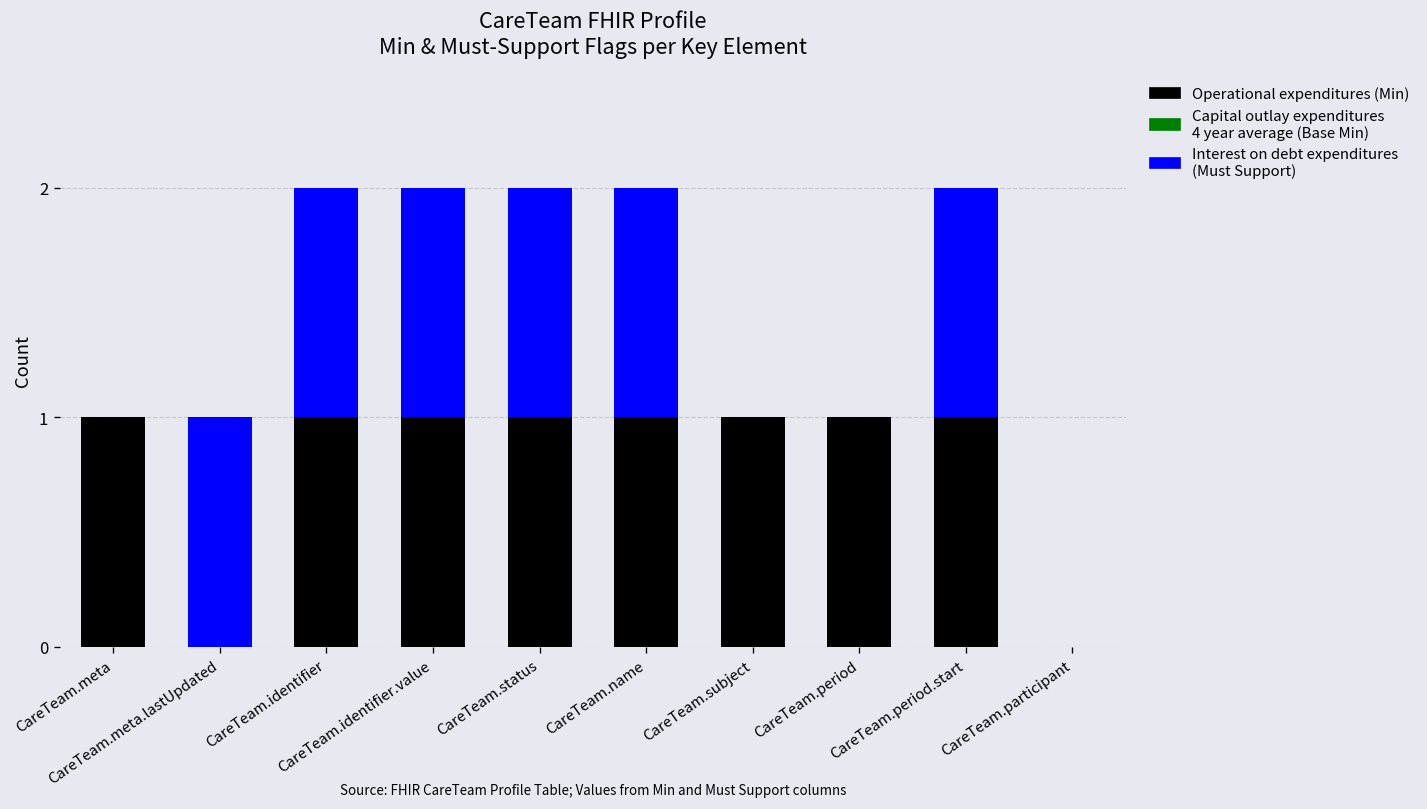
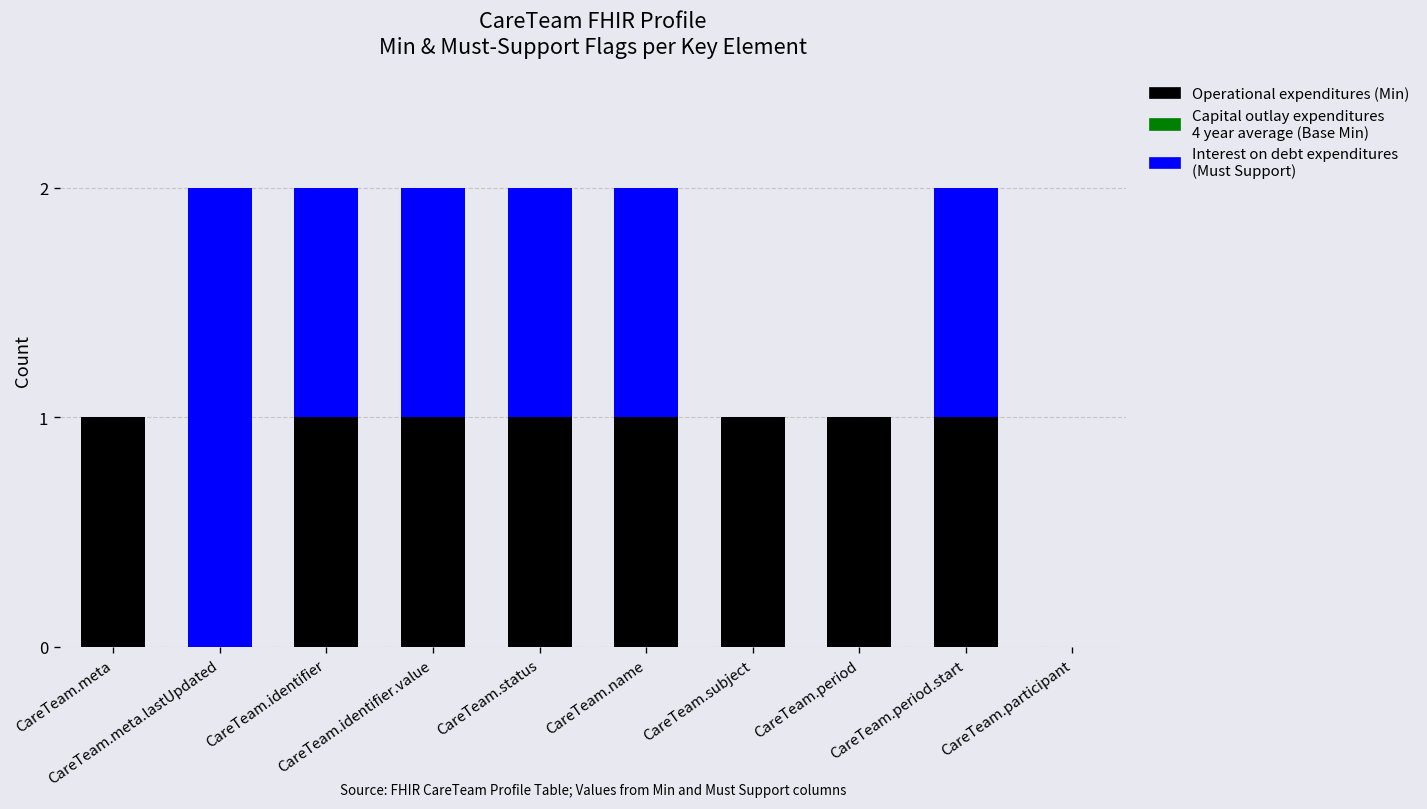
Interest on debt expenditures (Must Support), CareTeam.meta.lastUpdated: 1 -> 2
